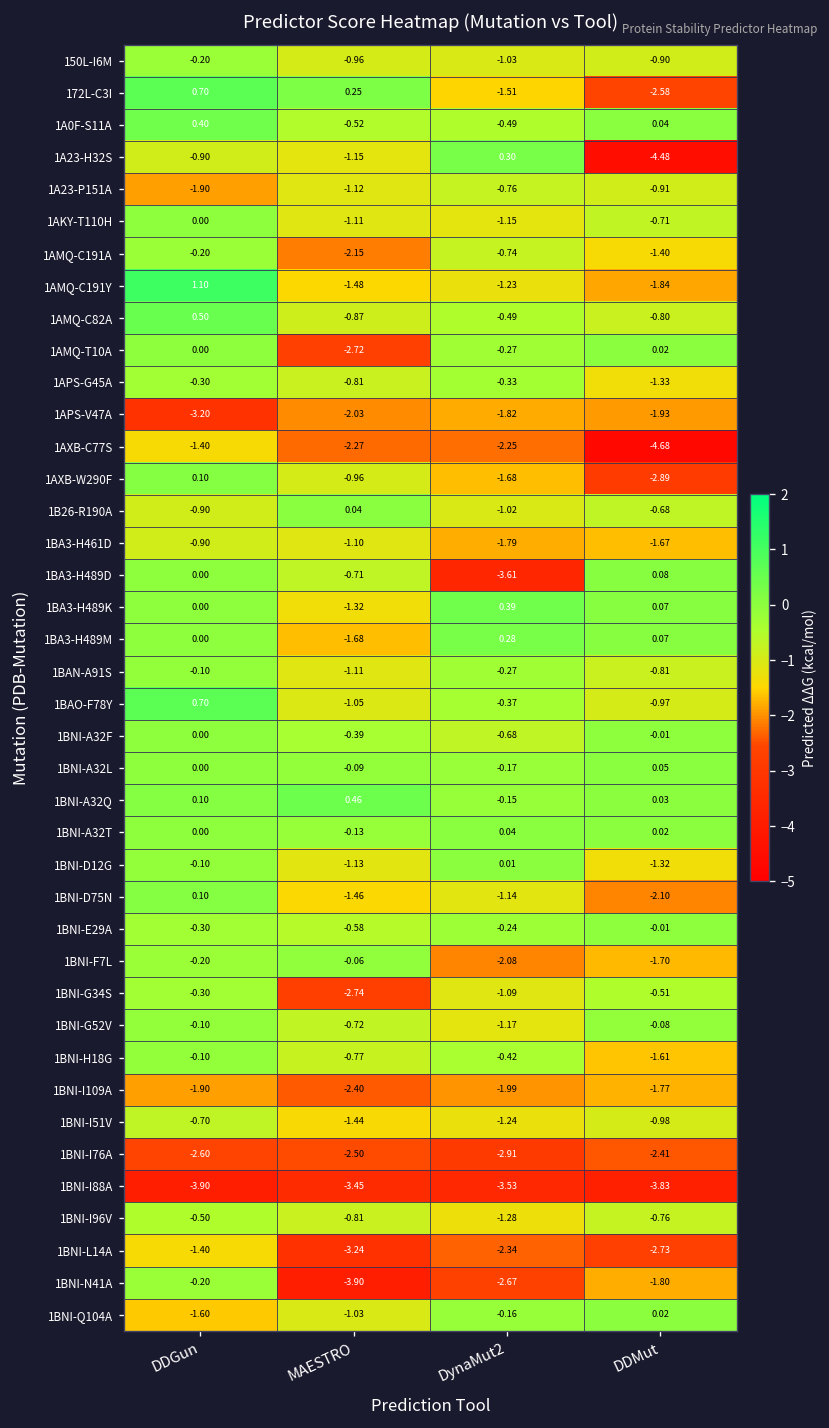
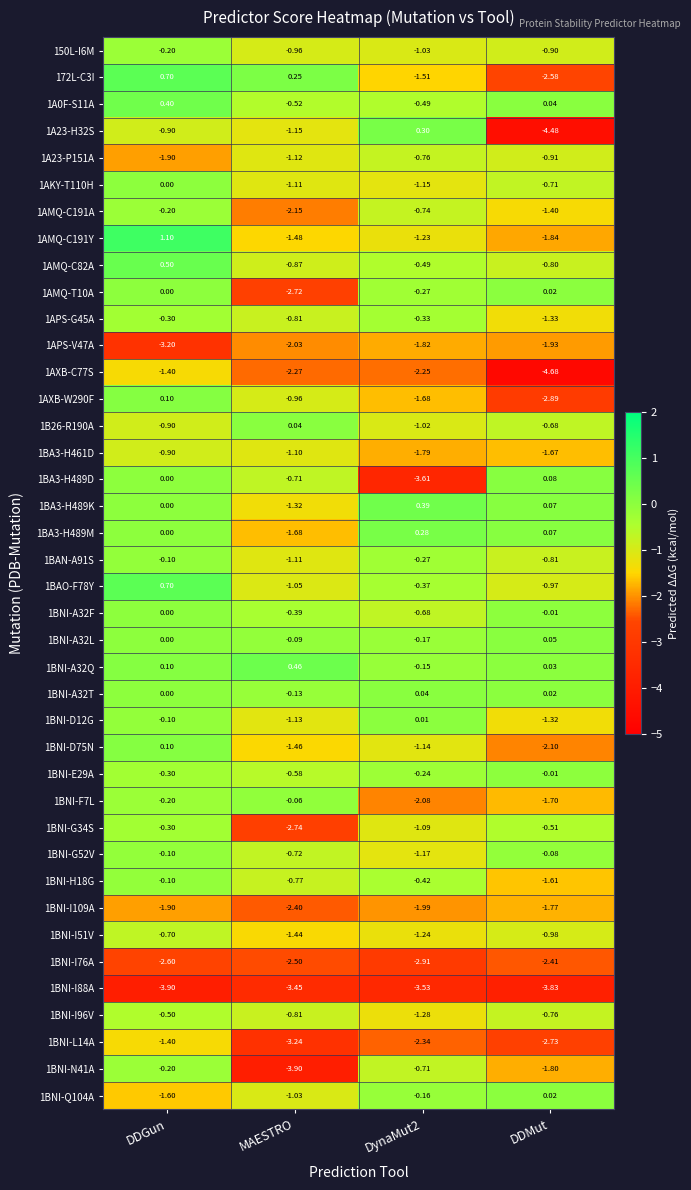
1BNI-N41A, DynaMut2: -2.67 -> -0.71
